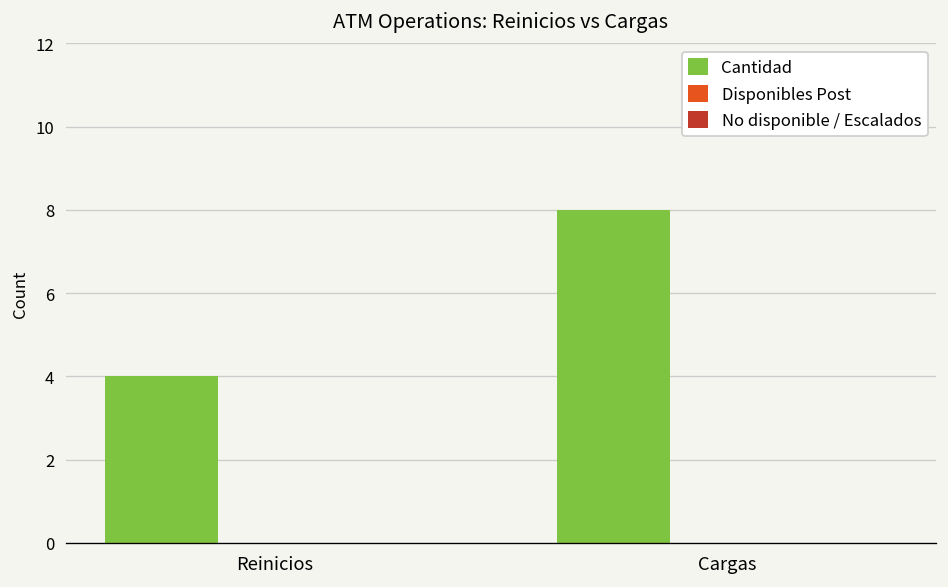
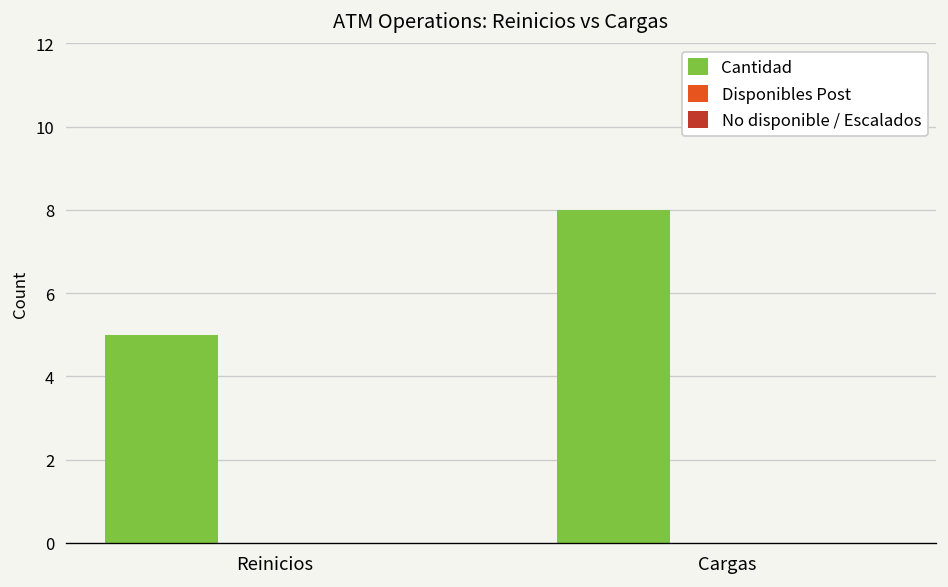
Cantidad, Reinicios: 4 -> 5
